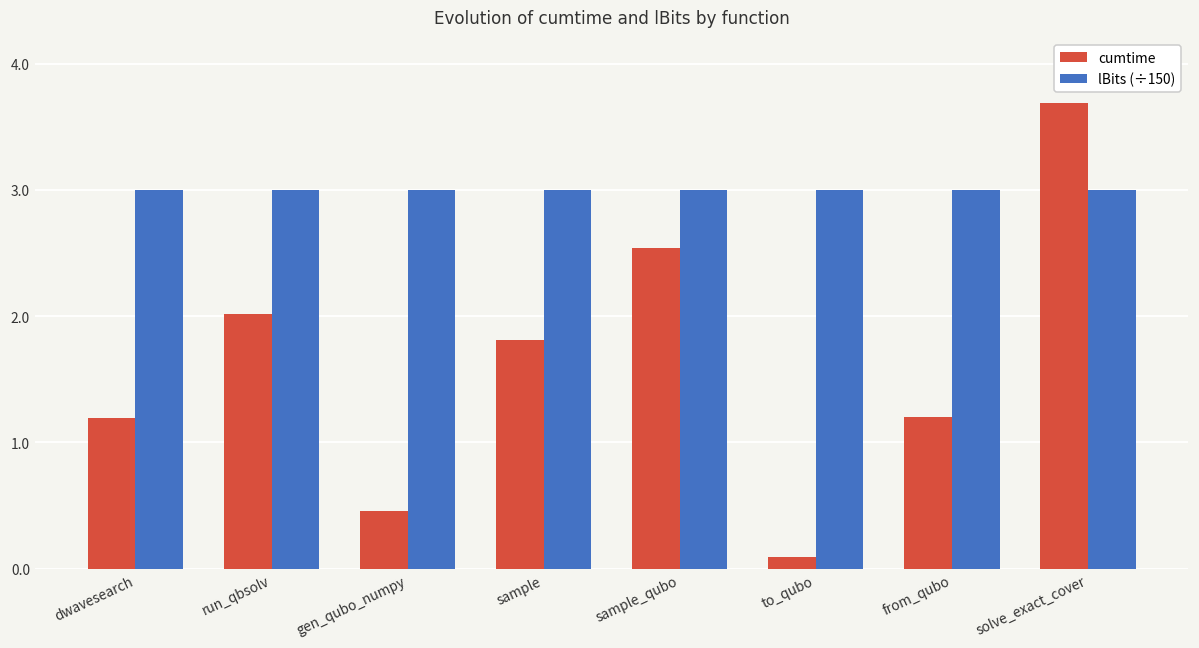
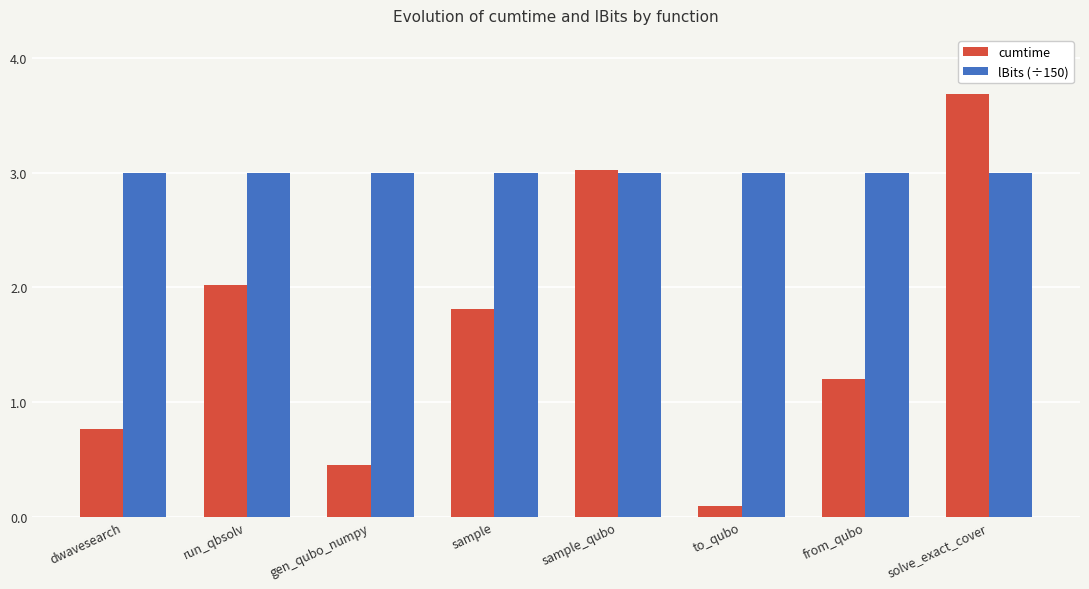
cumtime, dwavesearch: 1.20 -> 0.77
cumtime, sample_qubo: 2.54 -> 3.02
